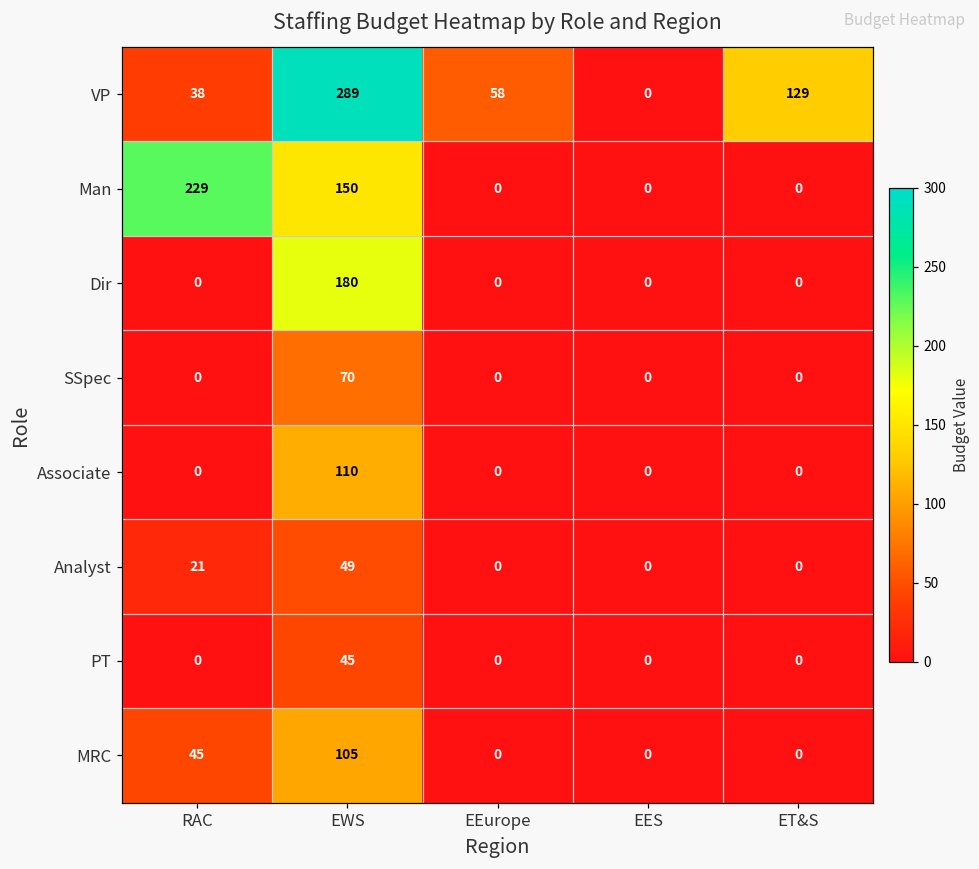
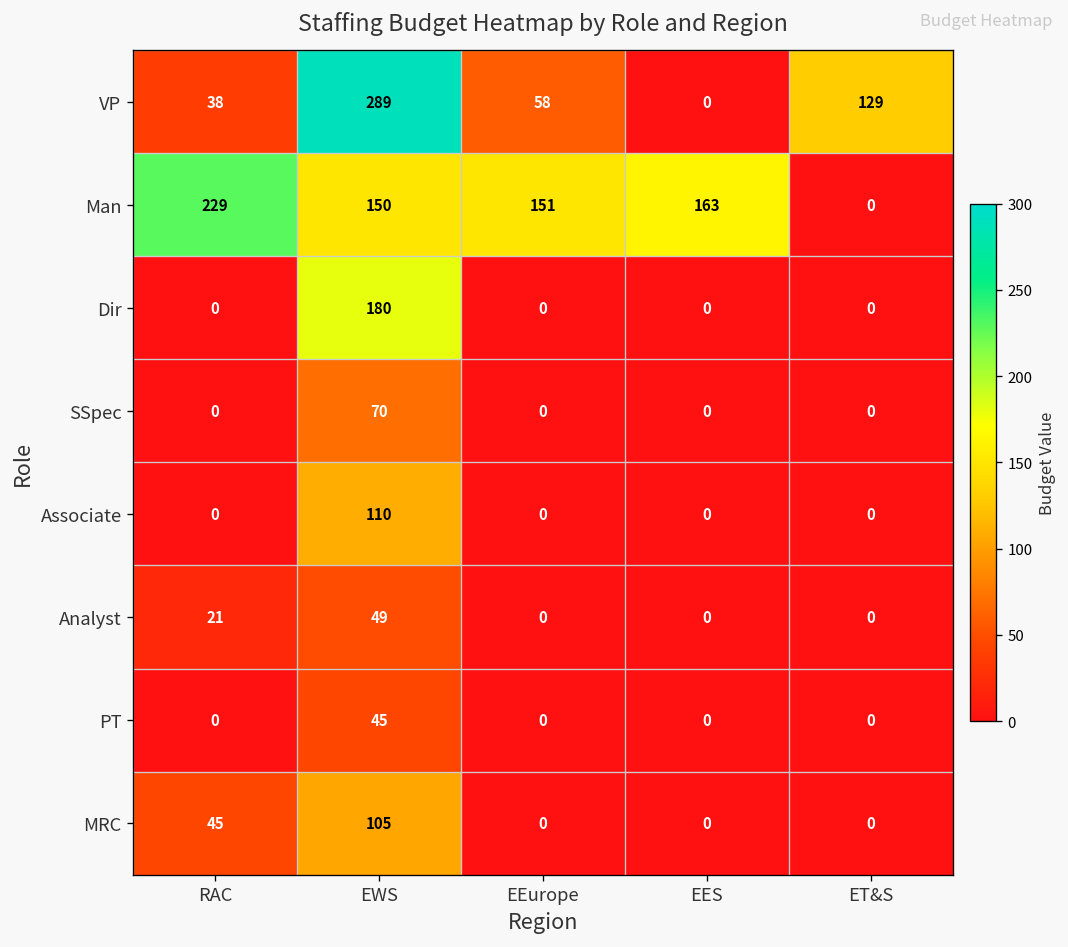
Man, EEurope: 0 -> 151
Man, EES: 0 -> 163
